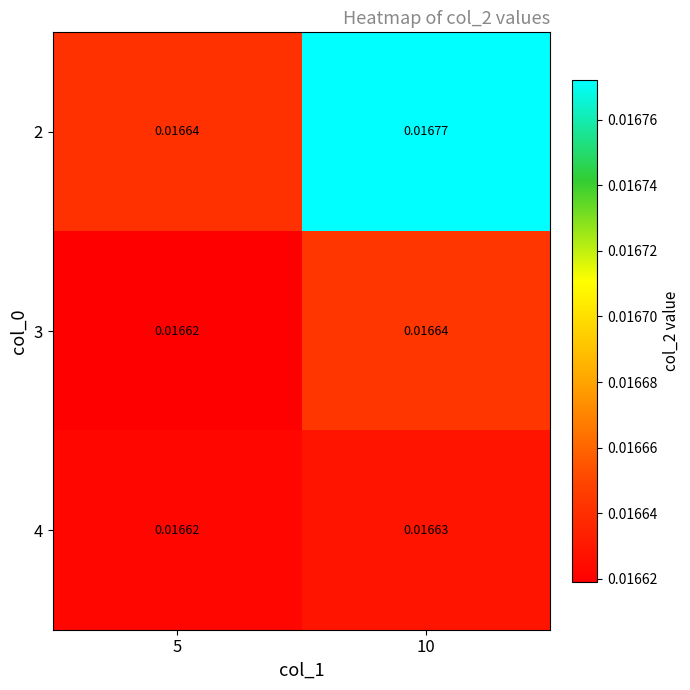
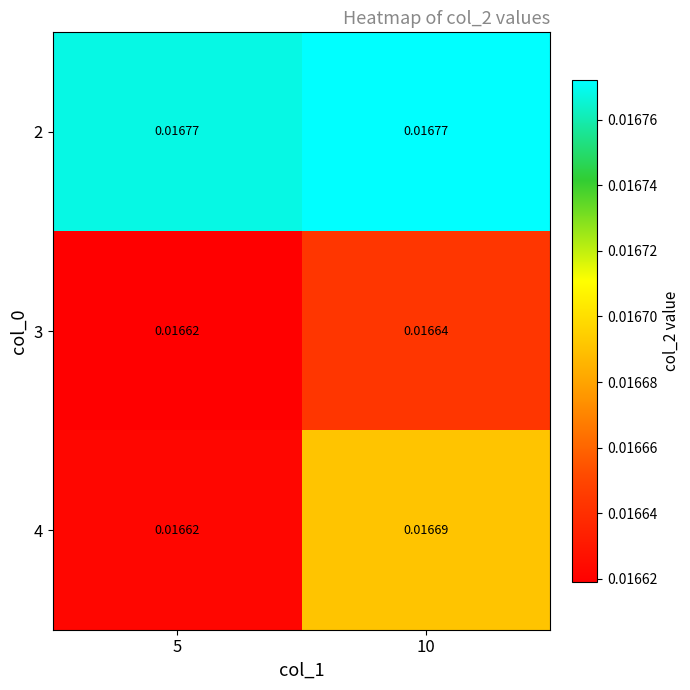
2, 5: 0.01664 -> 0.01677
4, 10: 0.01663 -> 0.01669
